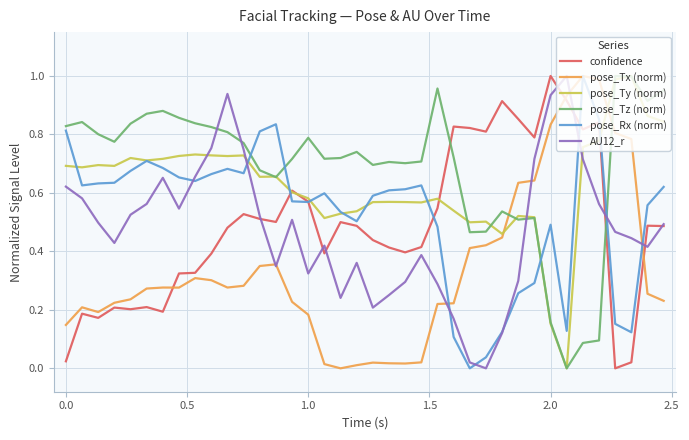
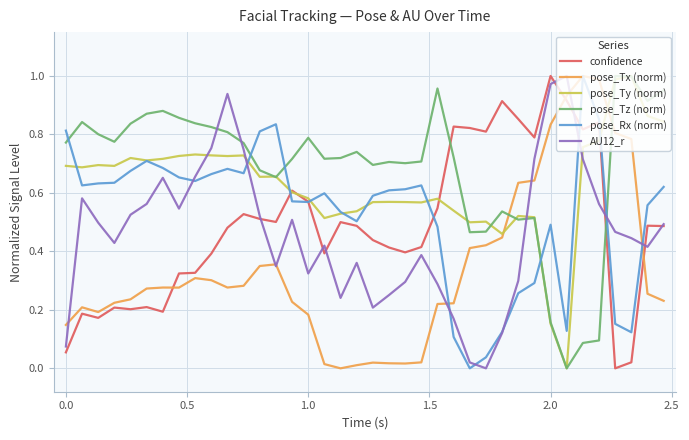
confidence, 0.0: 0.02 -> 0.05
pose_Tz (norm), 0.0: 0.83 -> 0.77
AU12_r, 0.0: 0.62 -> 0.07
AU12_r, 2.0: 0.93 -> 0.97
